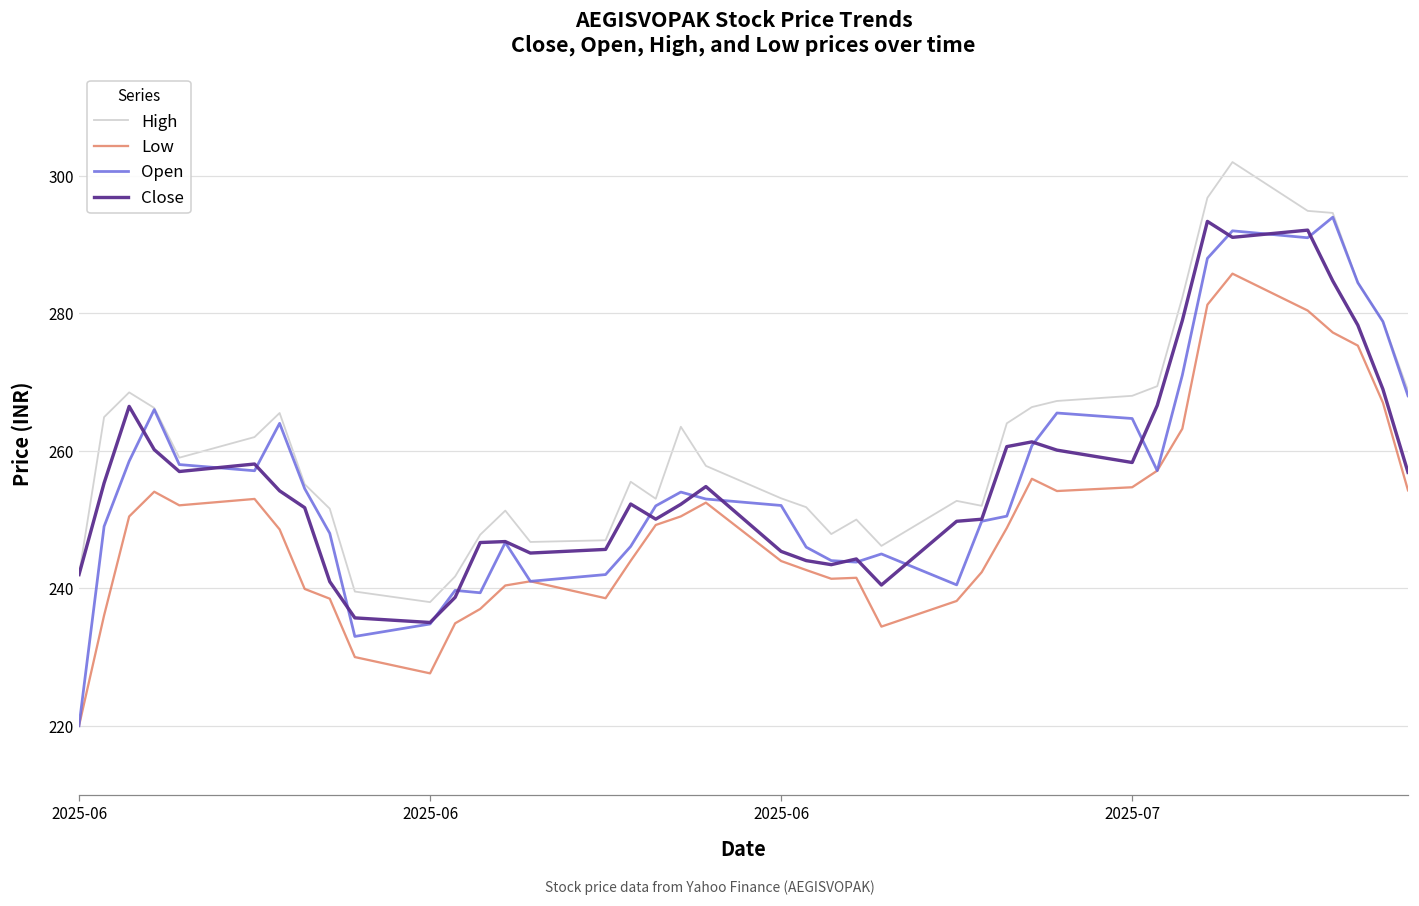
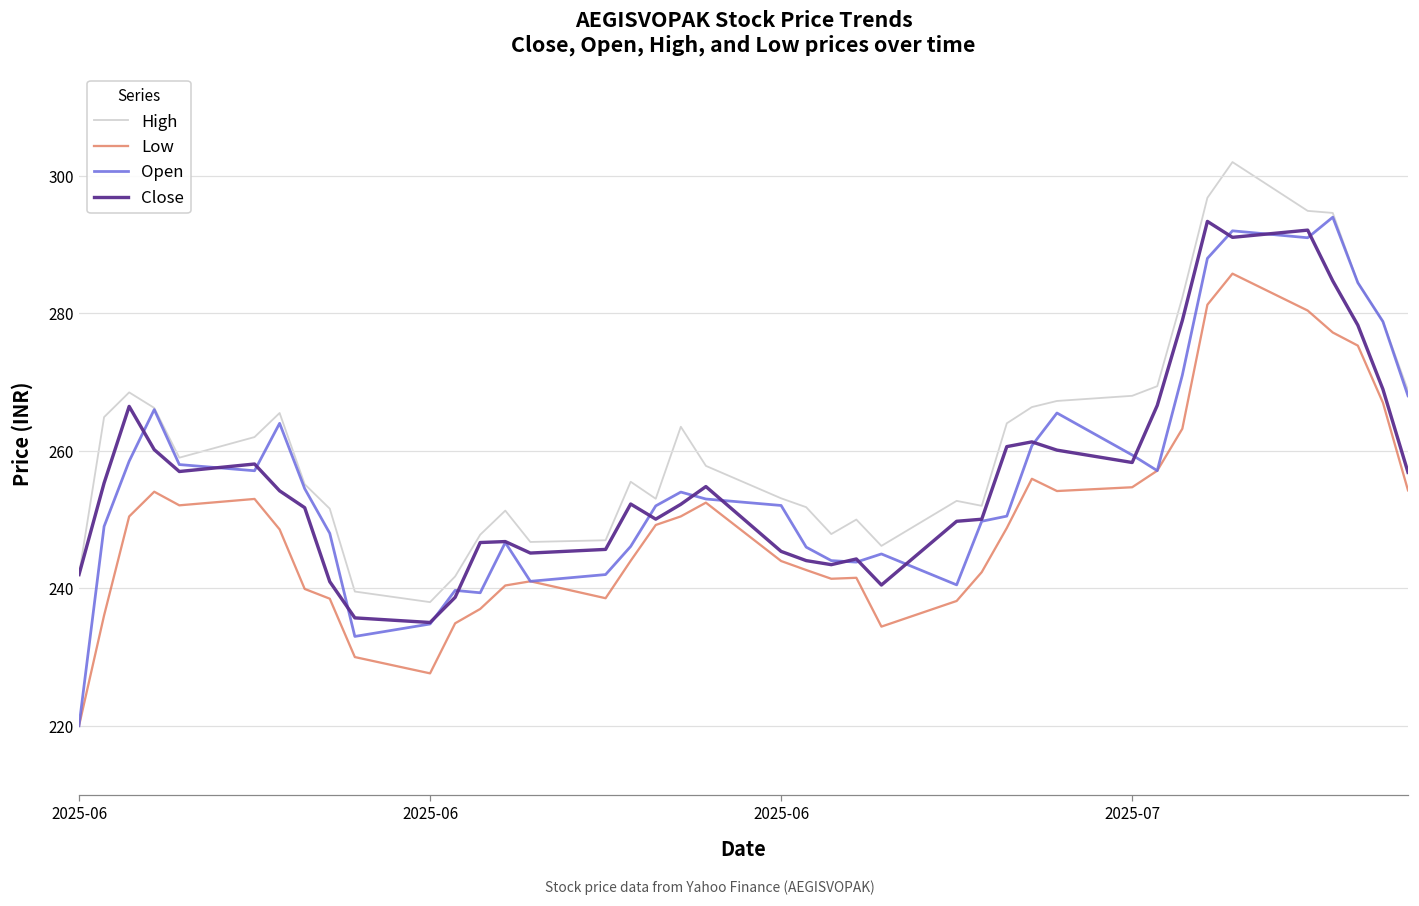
Open, 2025-07: 265 -> 259
